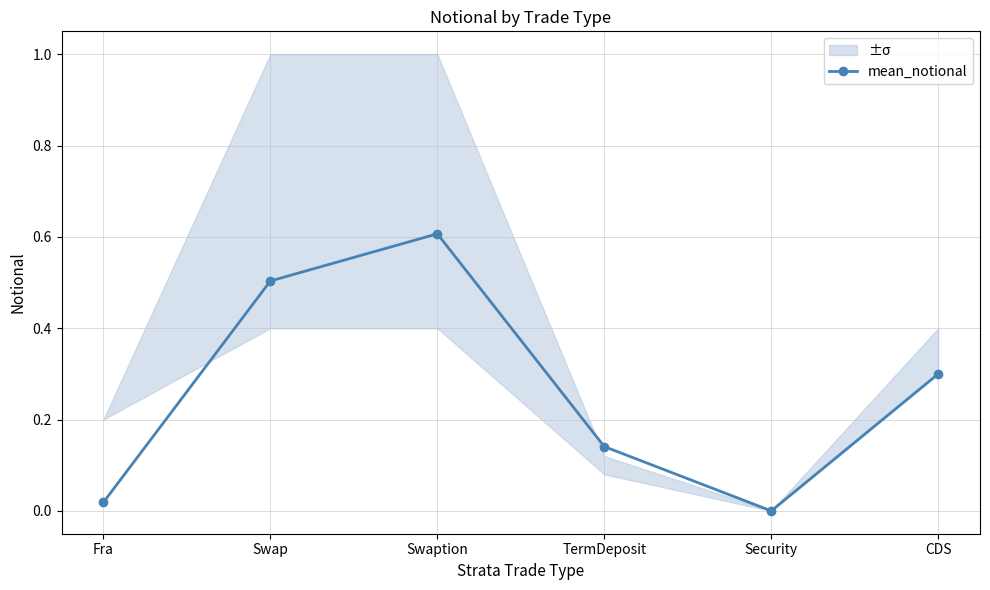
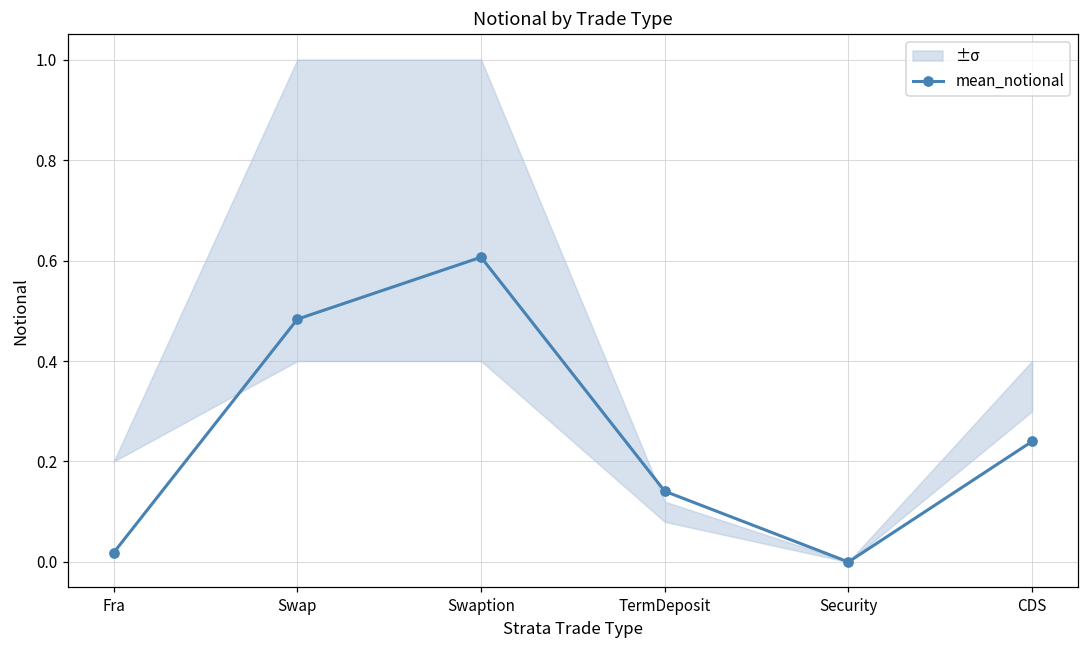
mean_notional, Swap: 0.50 -> 0.48
mean_notional, CDS: 0.30 -> 0.24
